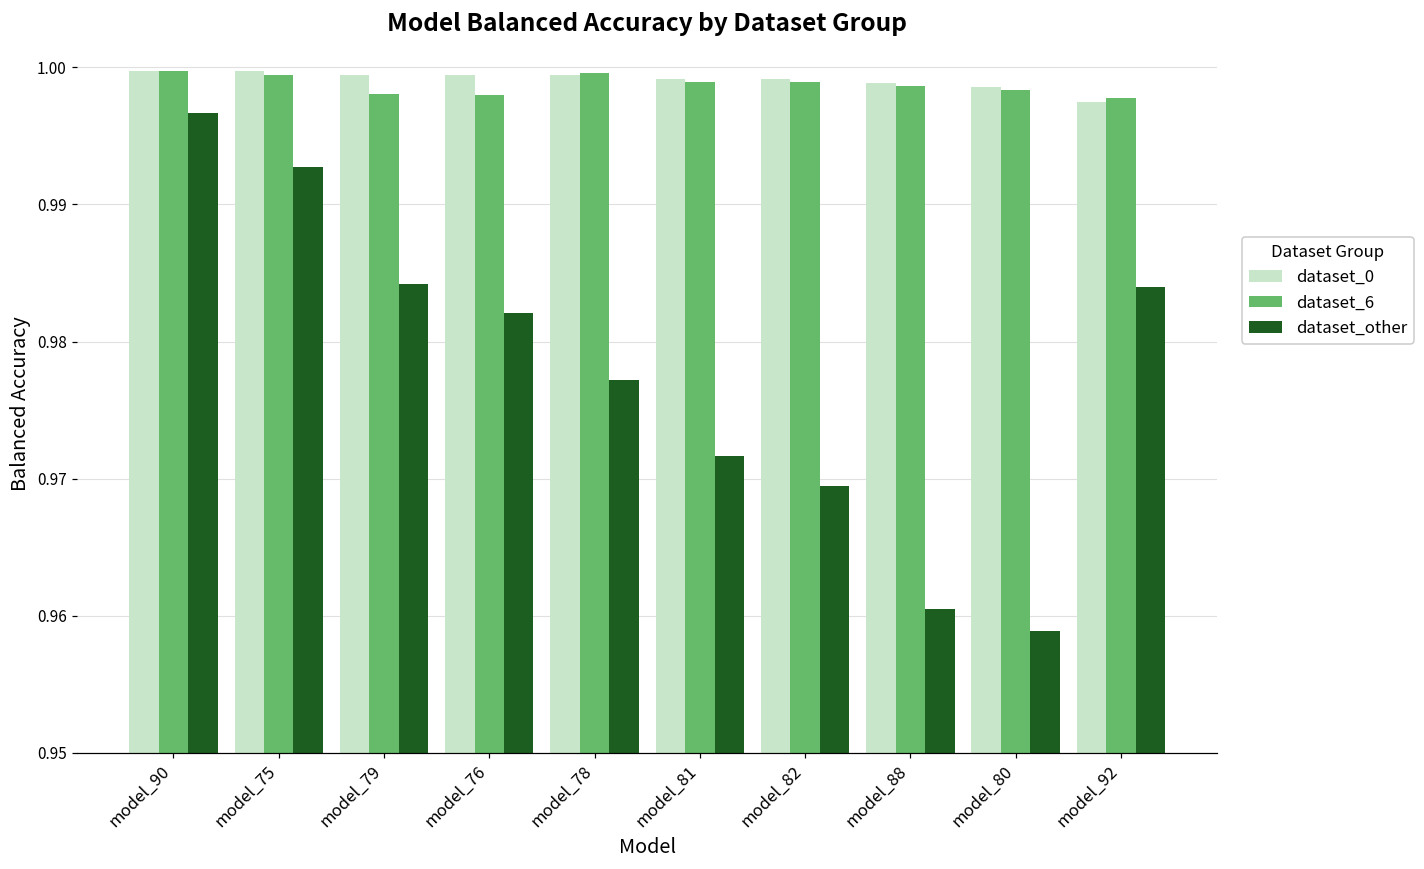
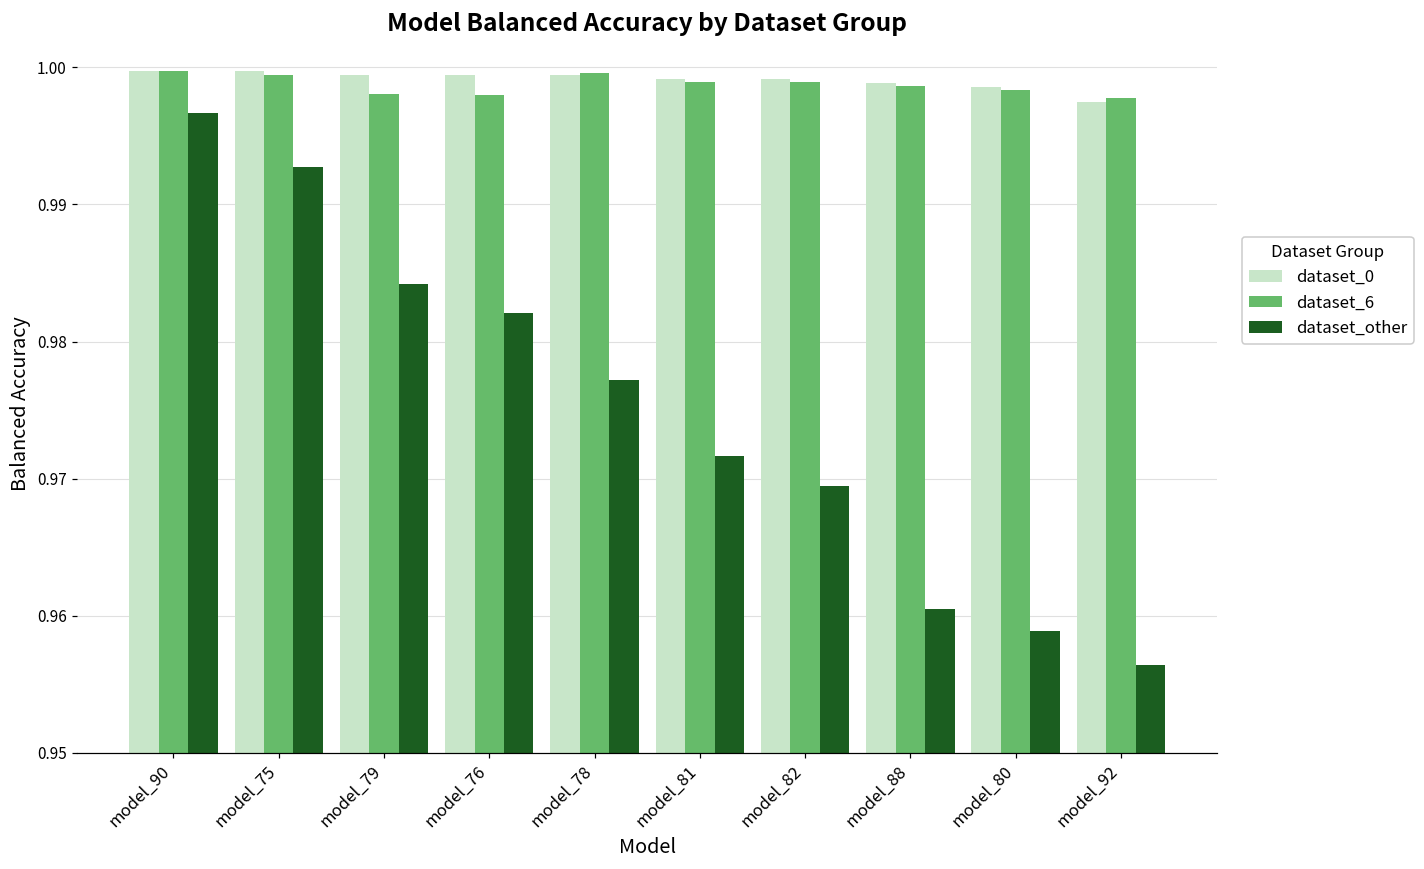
dataset_other, model_92: 0.9840 -> 0.9564
